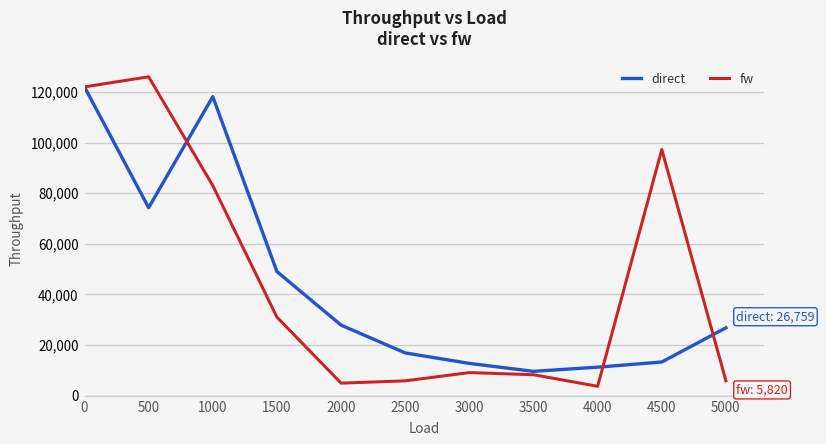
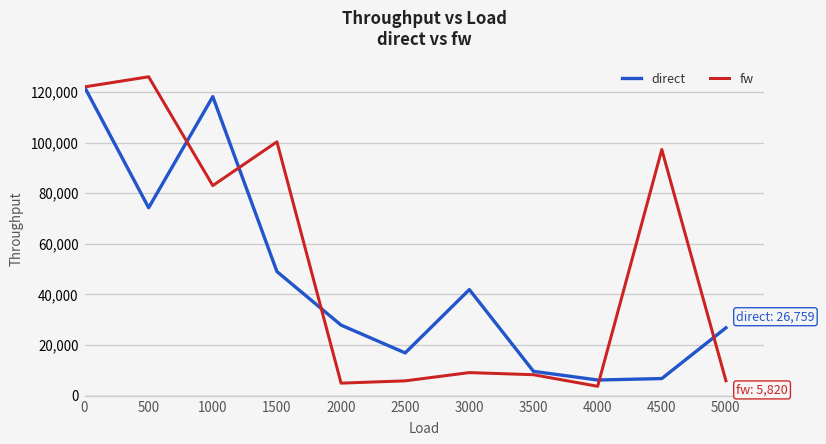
fw, 1500: 31,000 -> 100,000
direct, 3000: 13,000 -> 42,000
direct, 4000: 11,000 -> 6,000
direct, 4500: 13,000 -> 7,000
